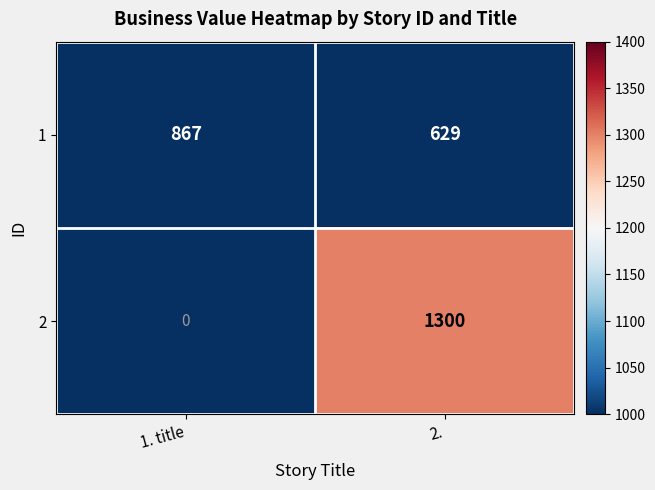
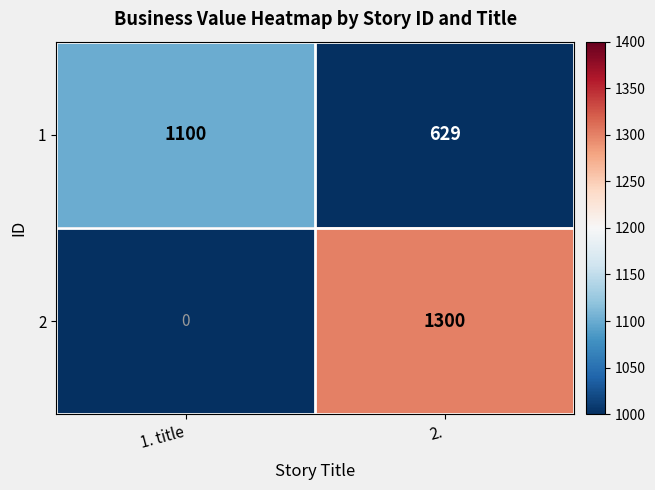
1, 1. title: 867 -> 1100
